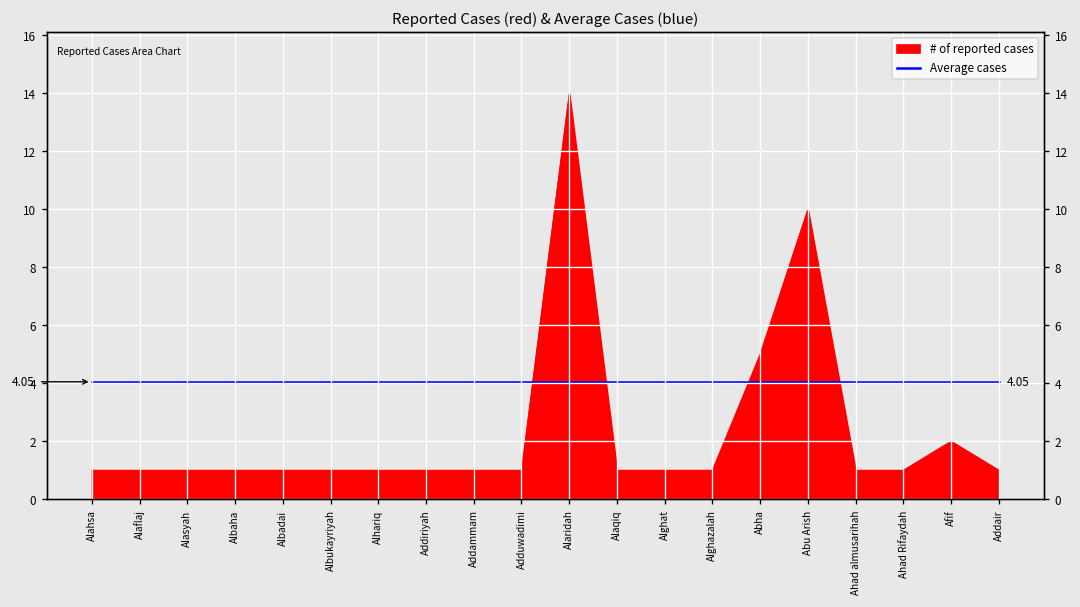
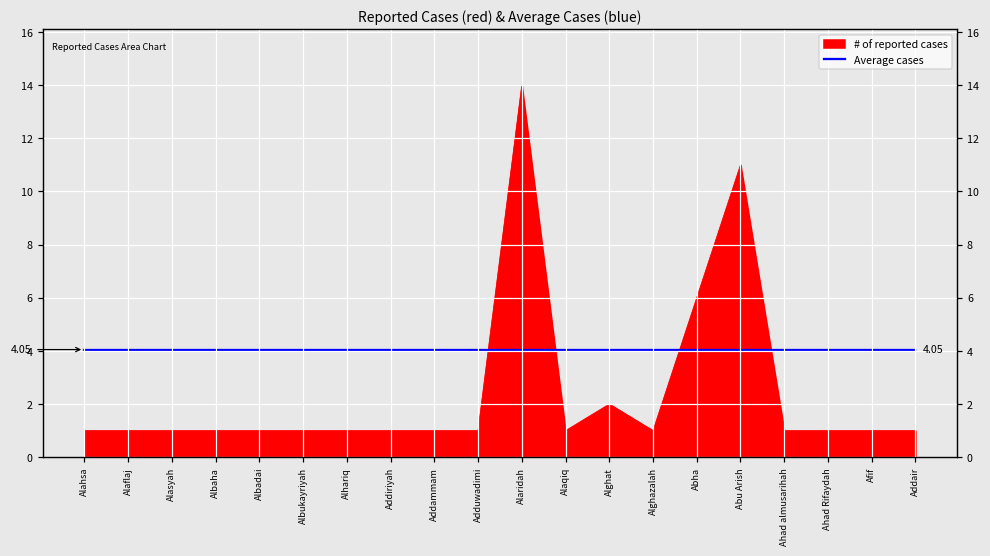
# of reported cases, Alghat: 1 -> 2
# of reported cases, Abha: 5 -> 6
# of reported cases, Abu Arish: 10 -> 11
# of reported cases, Afif: 2 -> 1
